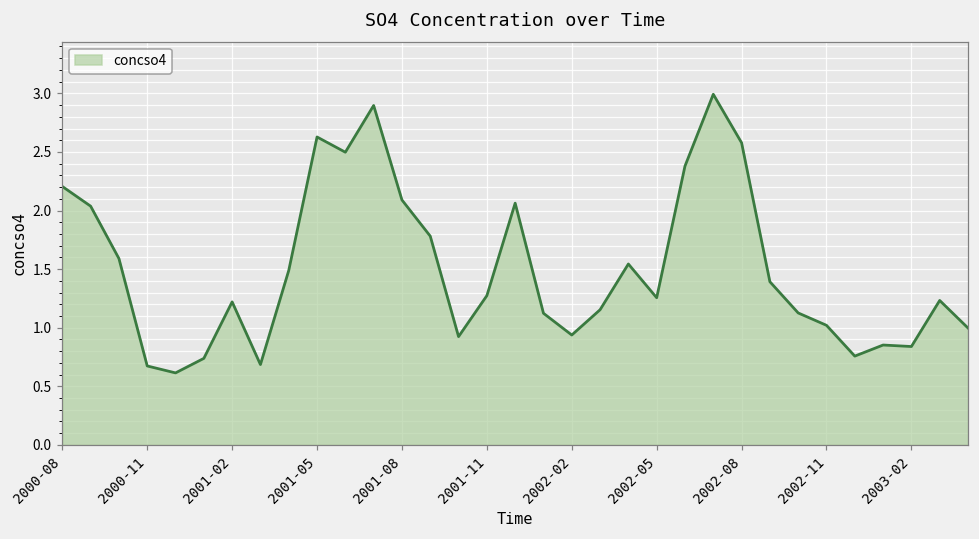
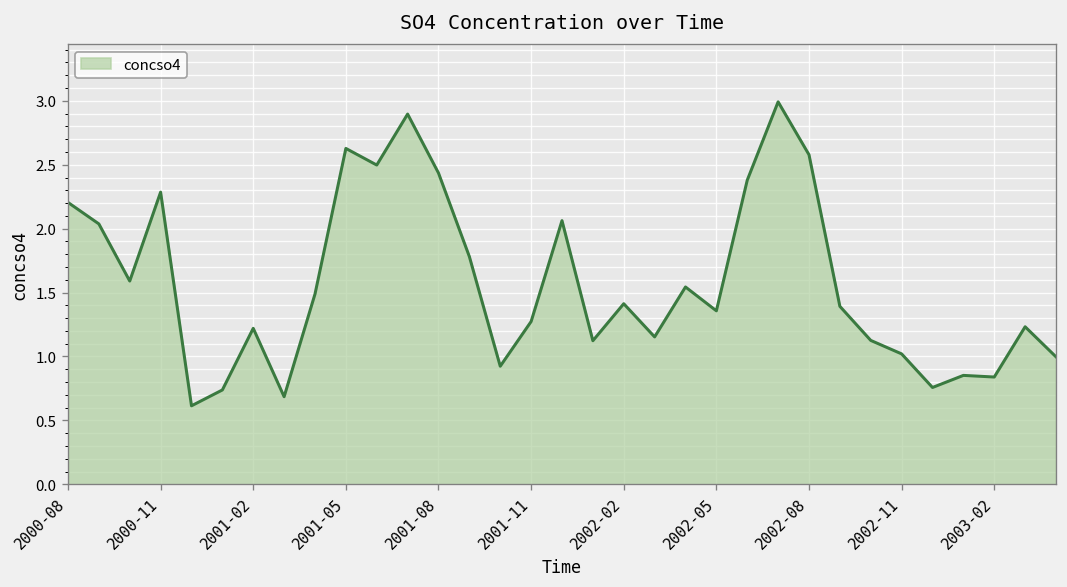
2000-11: 0.67 -> 2.29
2001-08: 2.09 -> 2.44
2002-02: 0.94 -> 1.41
2002-05: 1.26 -> 1.36
